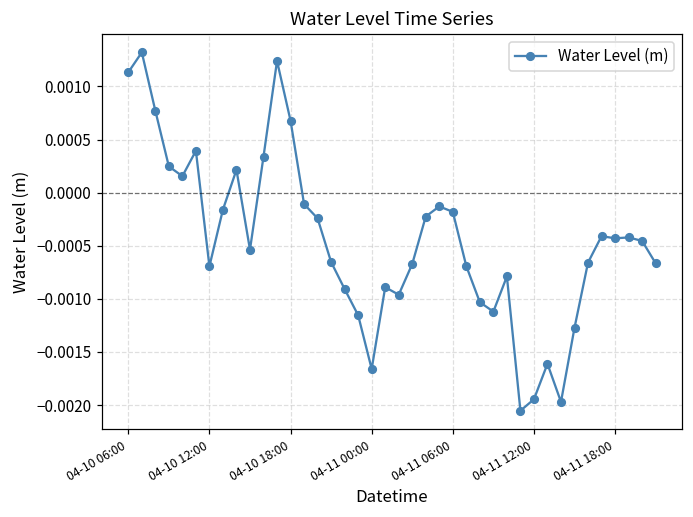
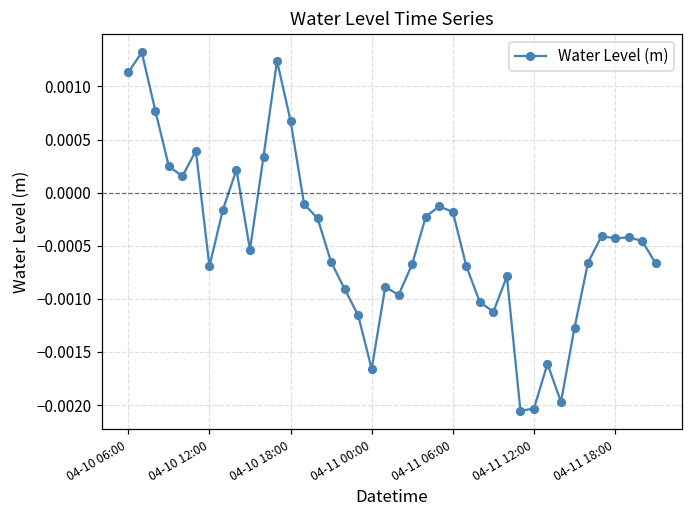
04-11 12:00: -0.0019 -> -0.0020
